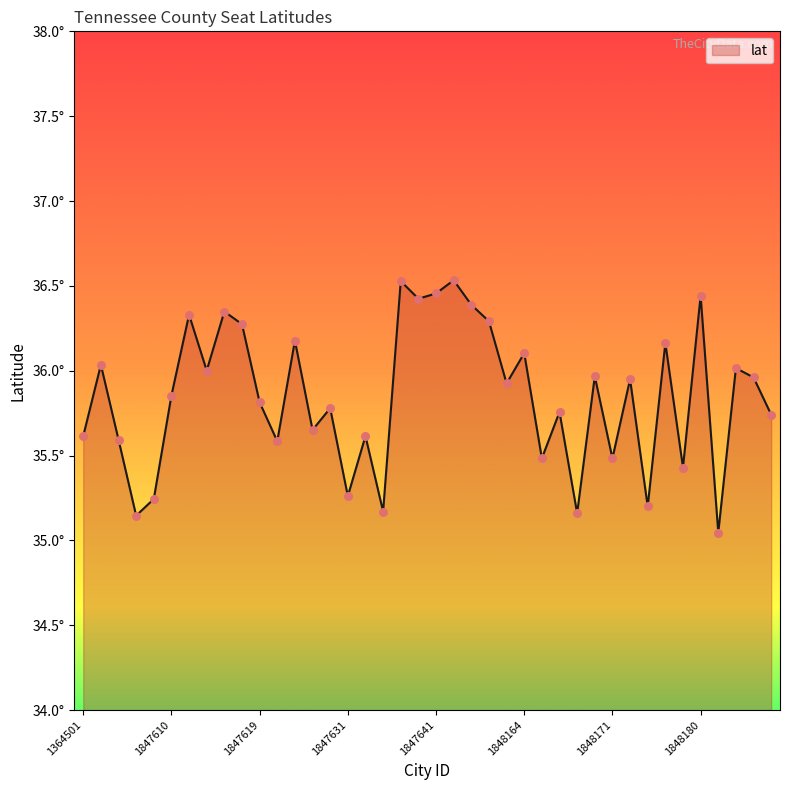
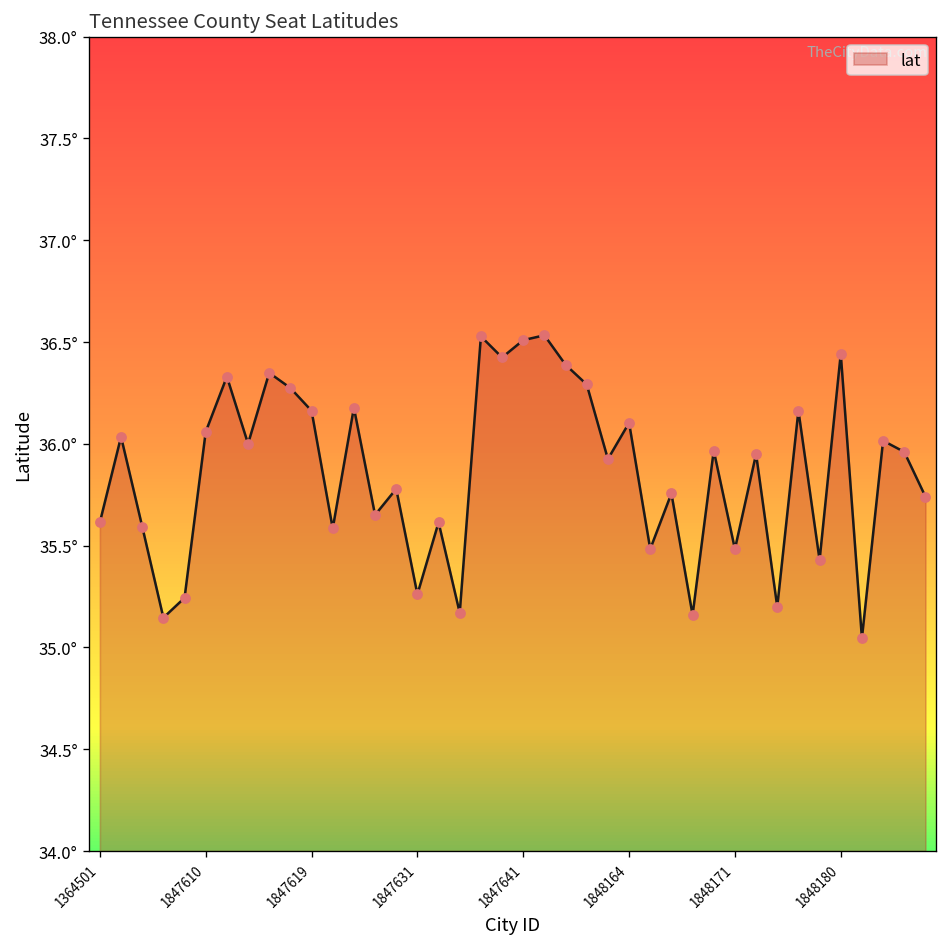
1847610: 35.85° -> 36.06°
1847619: 35.81° -> 36.16°
1847641: 36.46° -> 36.51°
